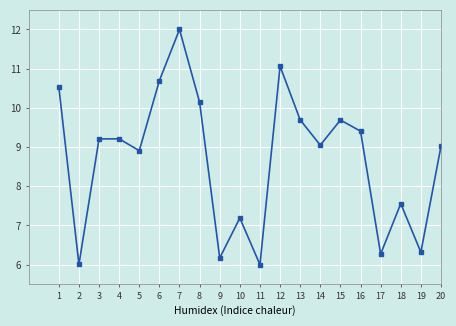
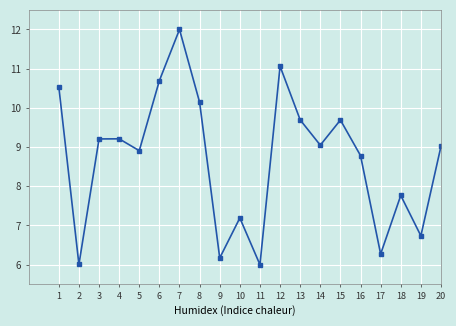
16: 9.4 -> 8.8
18: 7.6 -> 7.8
19: 6.3 -> 6.7
